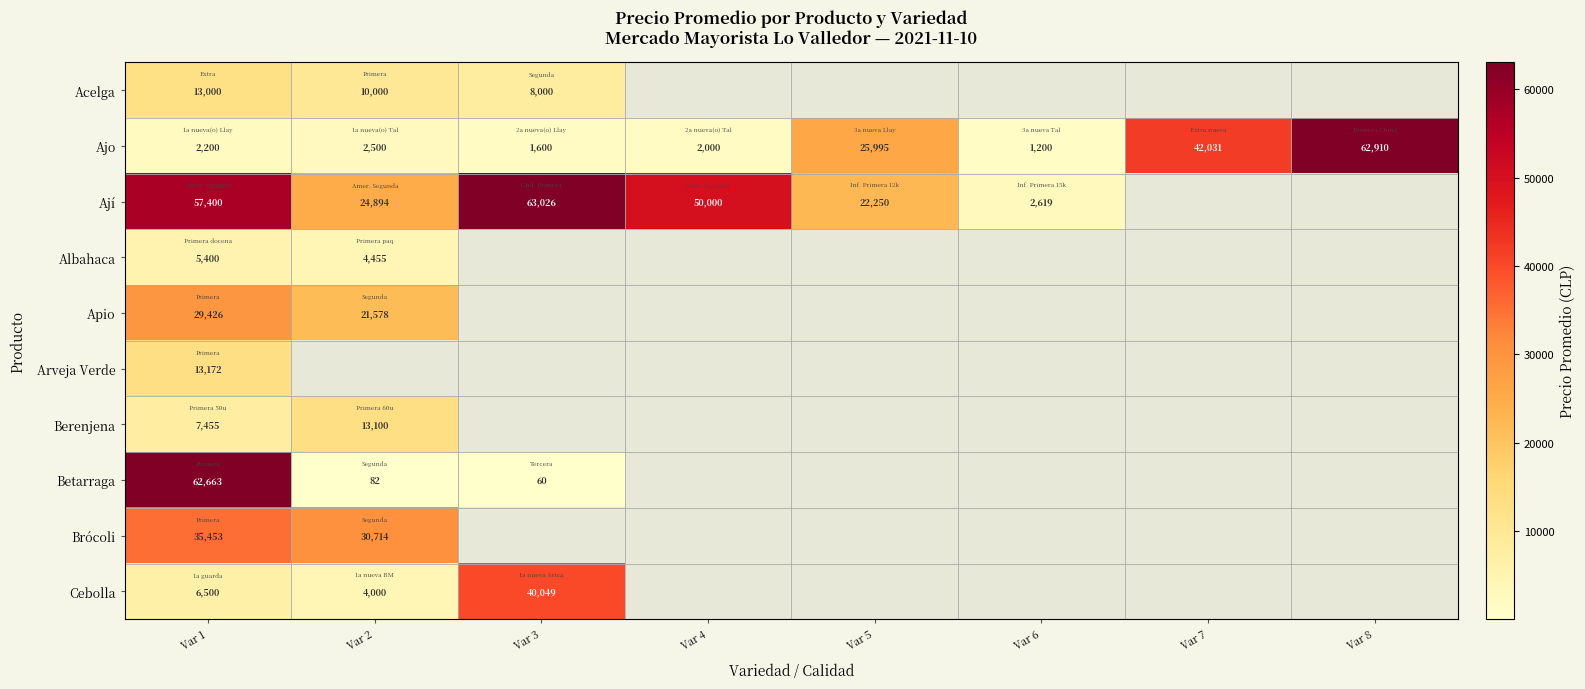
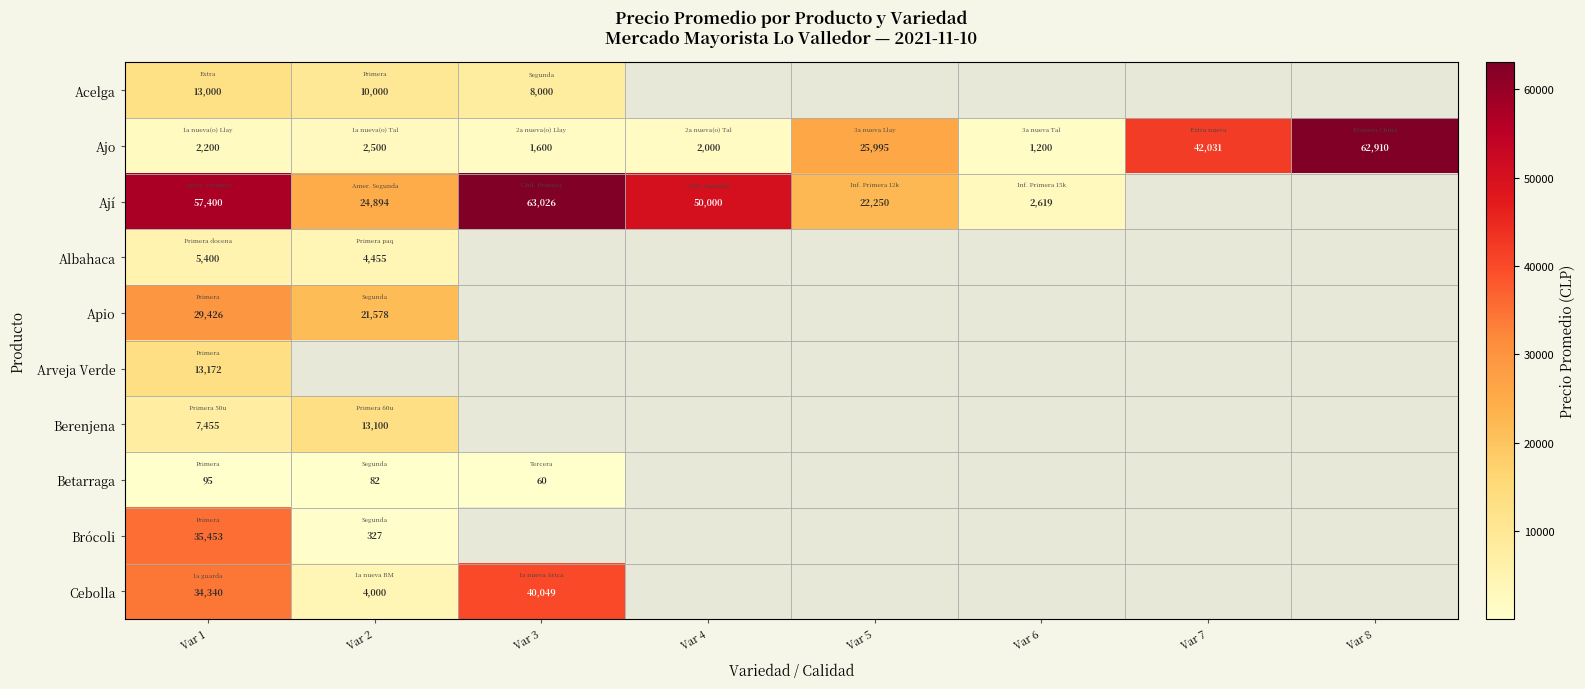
Betarraga, Var 1: 62,663 -> 95
Brócoli, Var 2: 30,714 -> 327
Cebolla, Var 1: 6,500 -> 34,340
